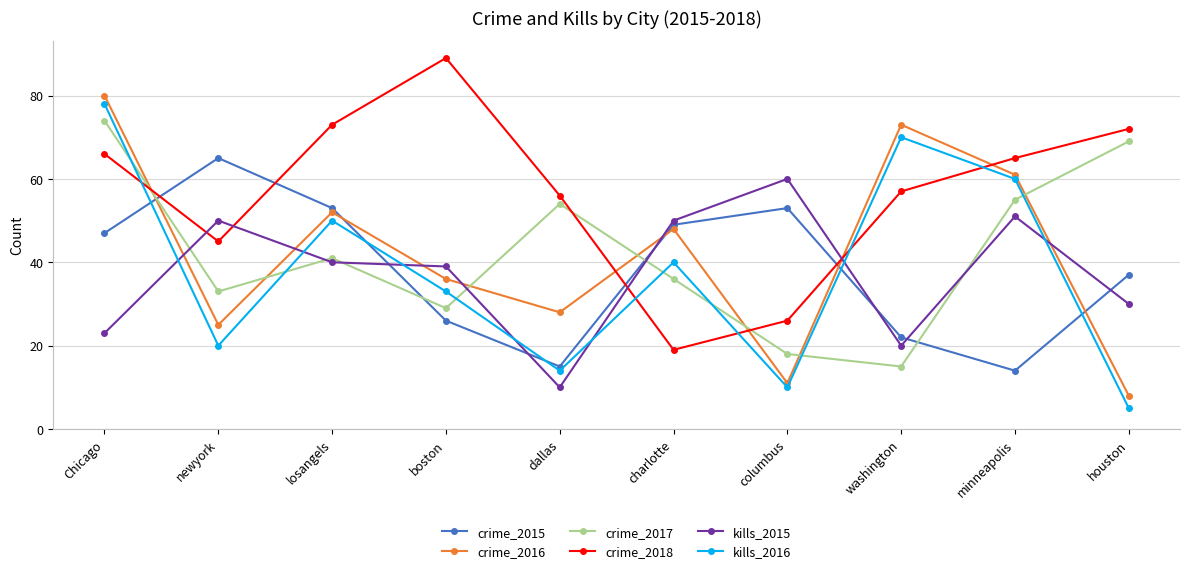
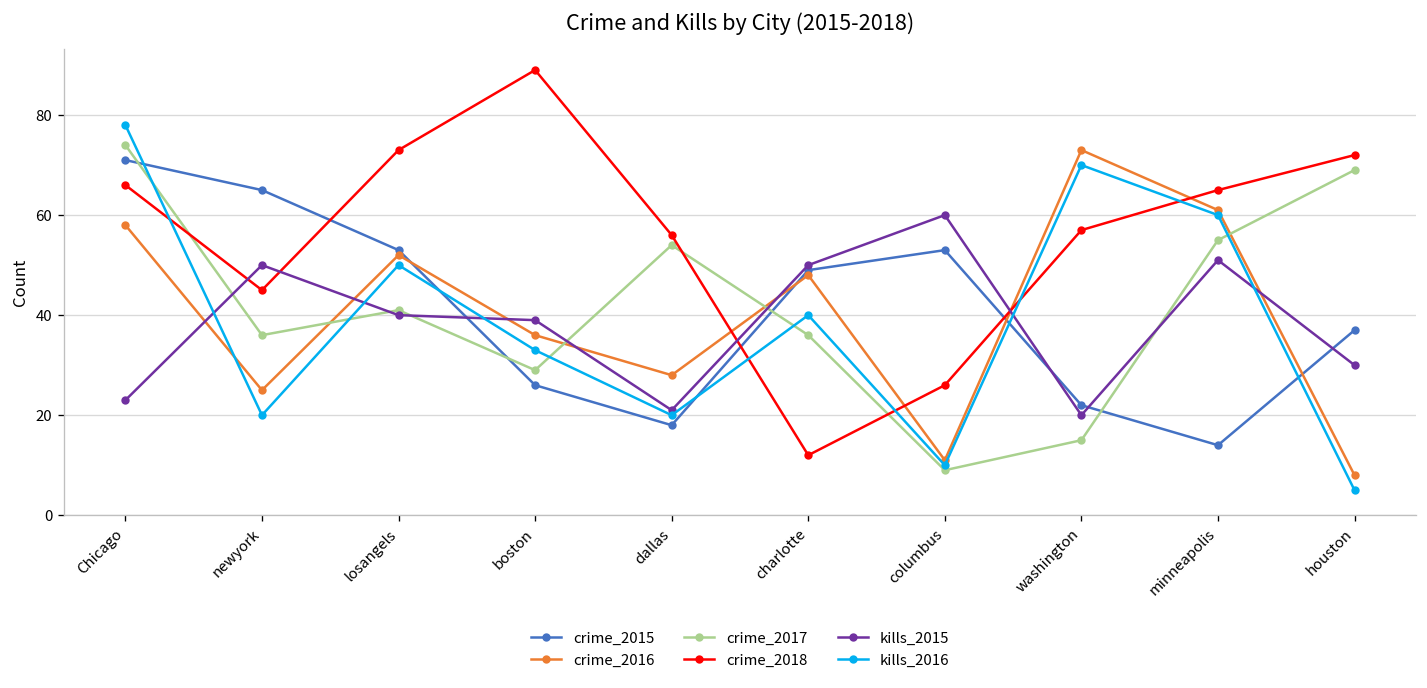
crime_2015, Chicago: 47 -> 71
crime_2016, Chicago: 80 -> 58
crime_2017, newyork: 33 -> 36
crime_2015, dallas: 15 -> 18
kills_2015, dallas: 10 -> 21
kills_2016, dallas: 14 -> 20
crime_2018, charlotte: 19 -> 12
crime_2017, columbus: 18 -> 9
